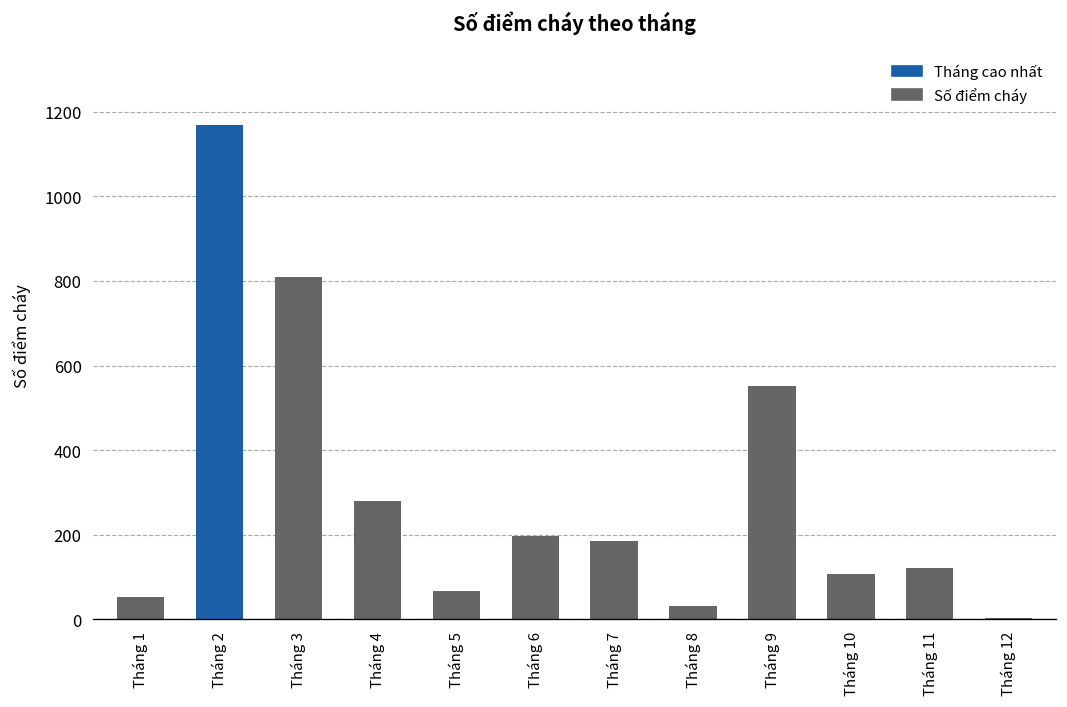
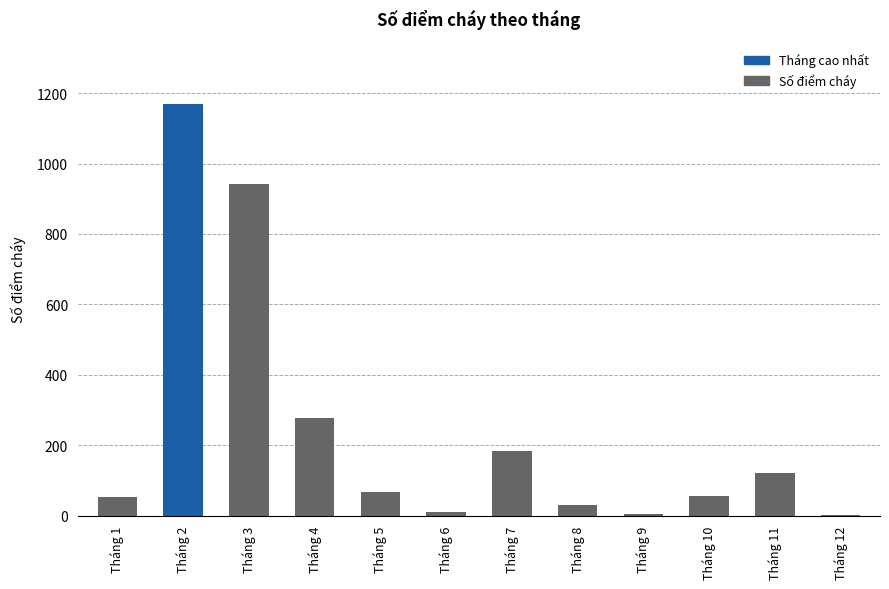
Tháng 3: 810 -> 940
Tháng 6: 200 -> 10
Tháng 9: 550 -> 10
Tháng 10: 110 -> 60
